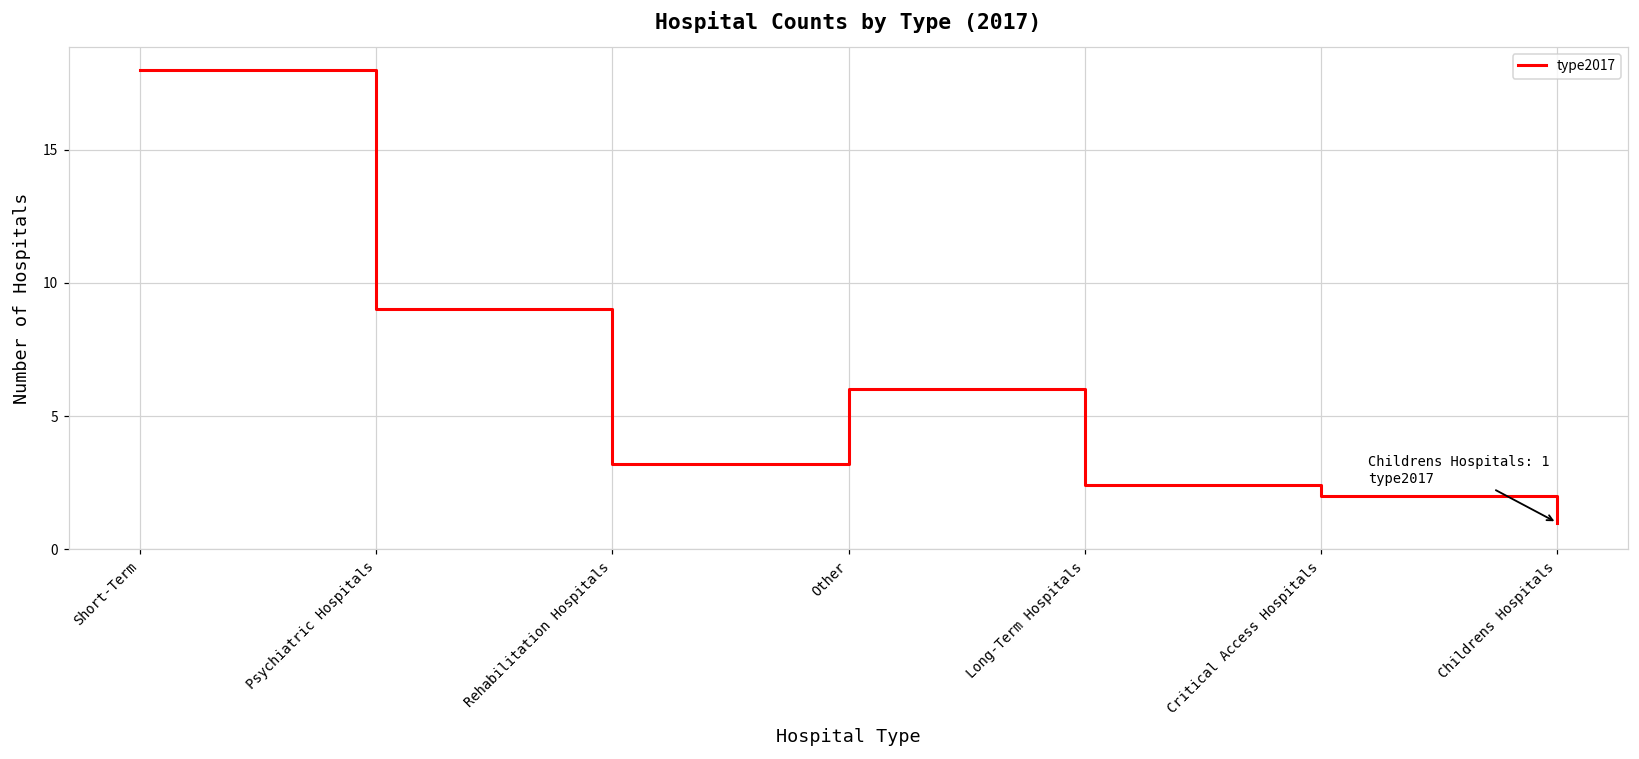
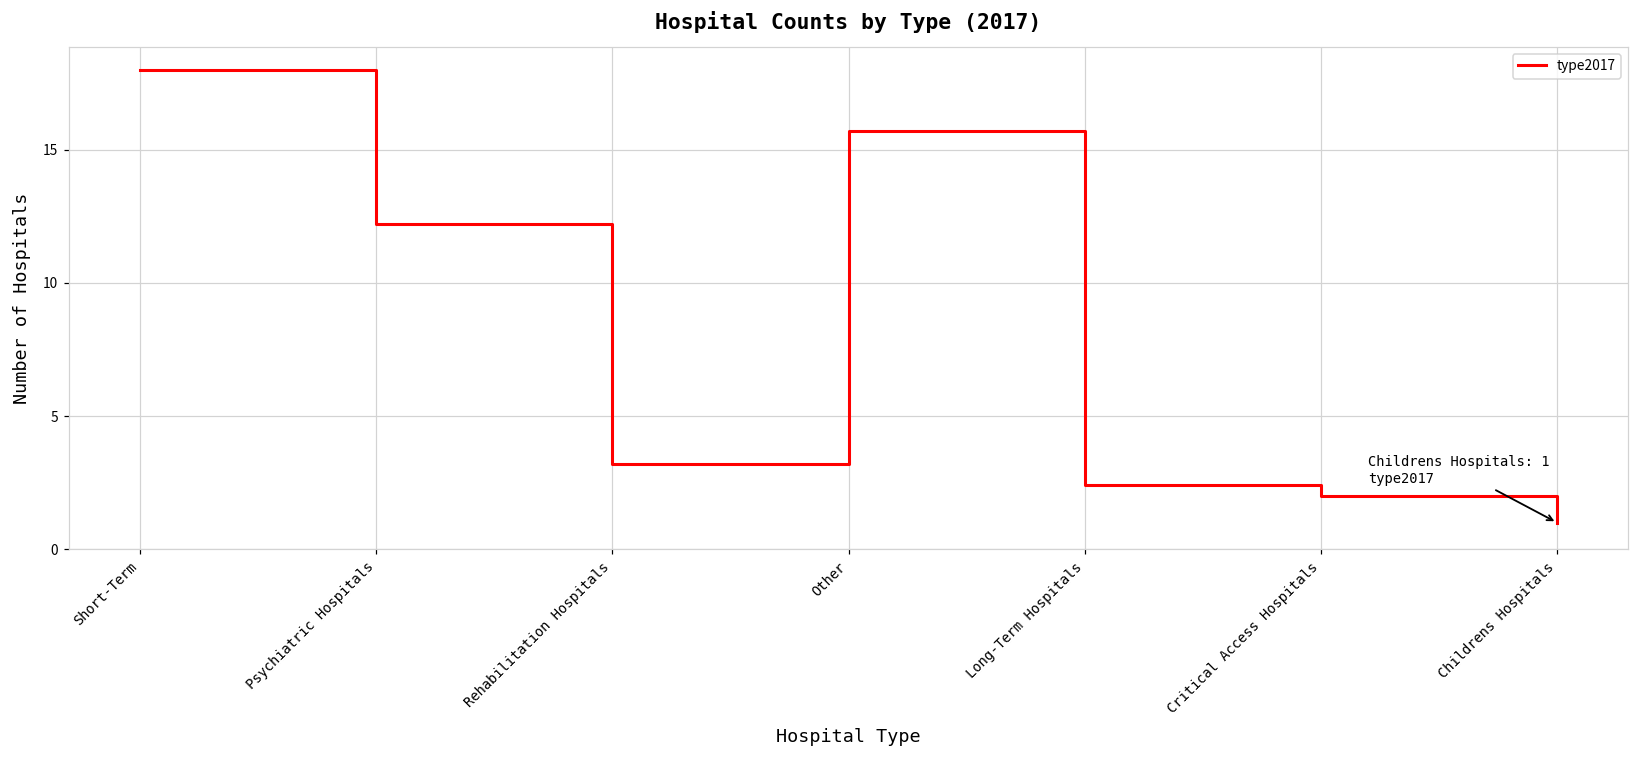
Psychiatric Hospitals: 9.0 -> 12.2
Other: 6.0 -> 15.7
